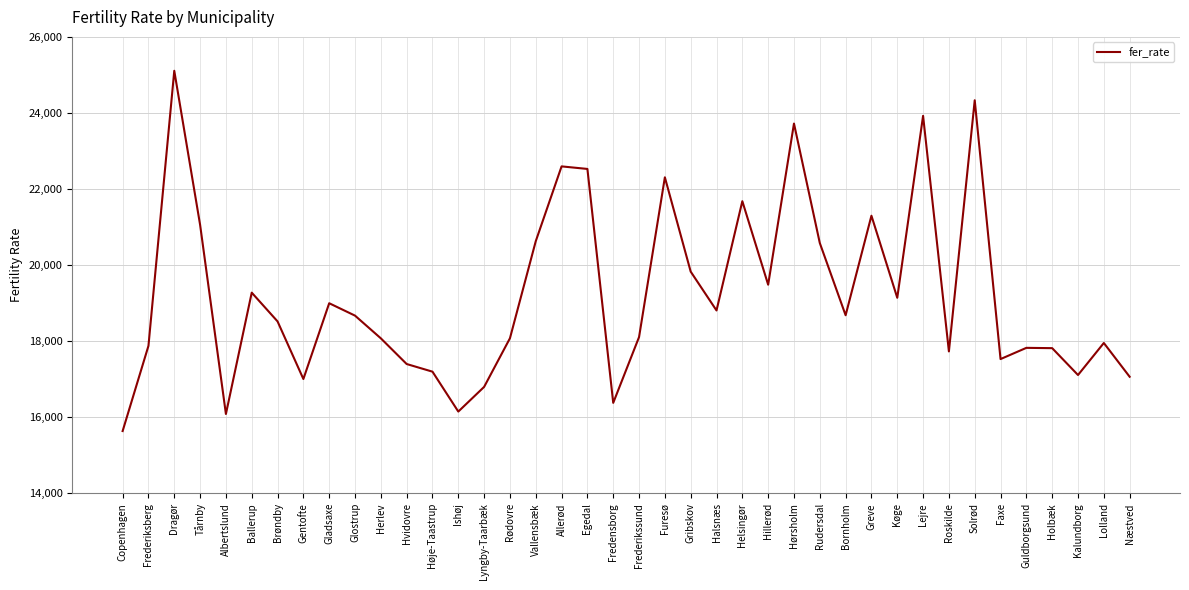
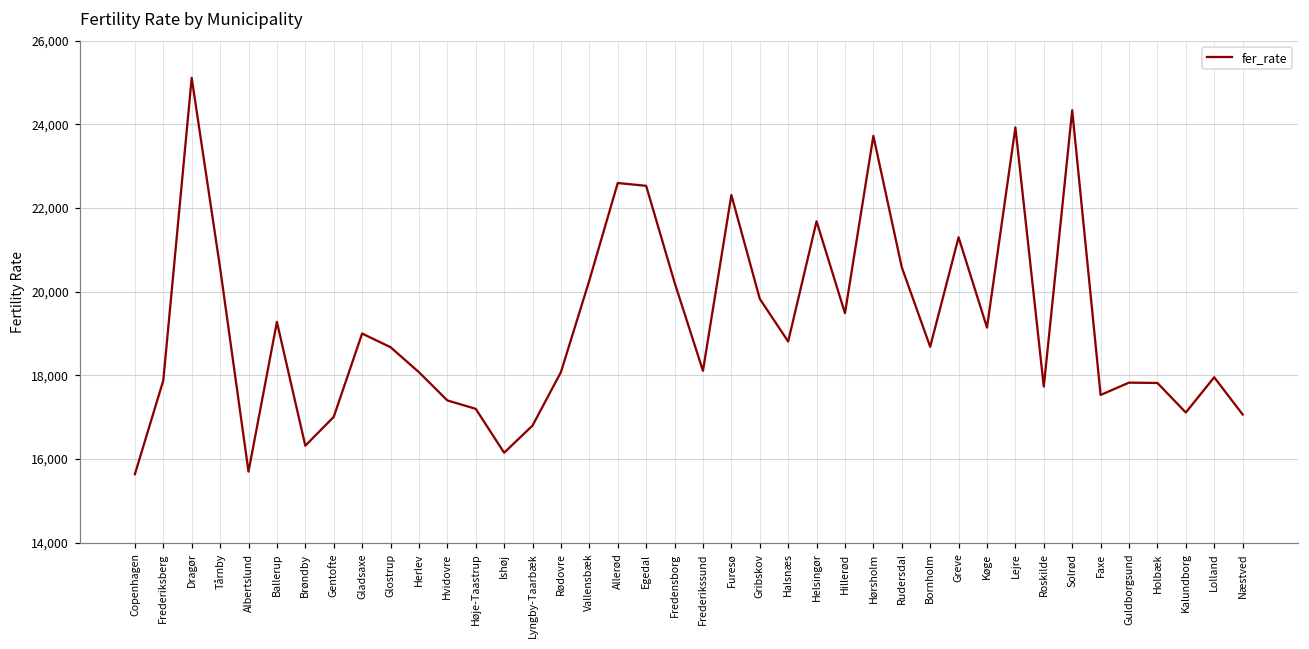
Tårnby: 21,100 -> 20,600
Albertslund: 16,100 -> 15,700
Brøndby: 18,500 -> 16,300
Vallensbæk: 20,600 -> 20,300
Fredensborg: 16,400 -> 20,200
